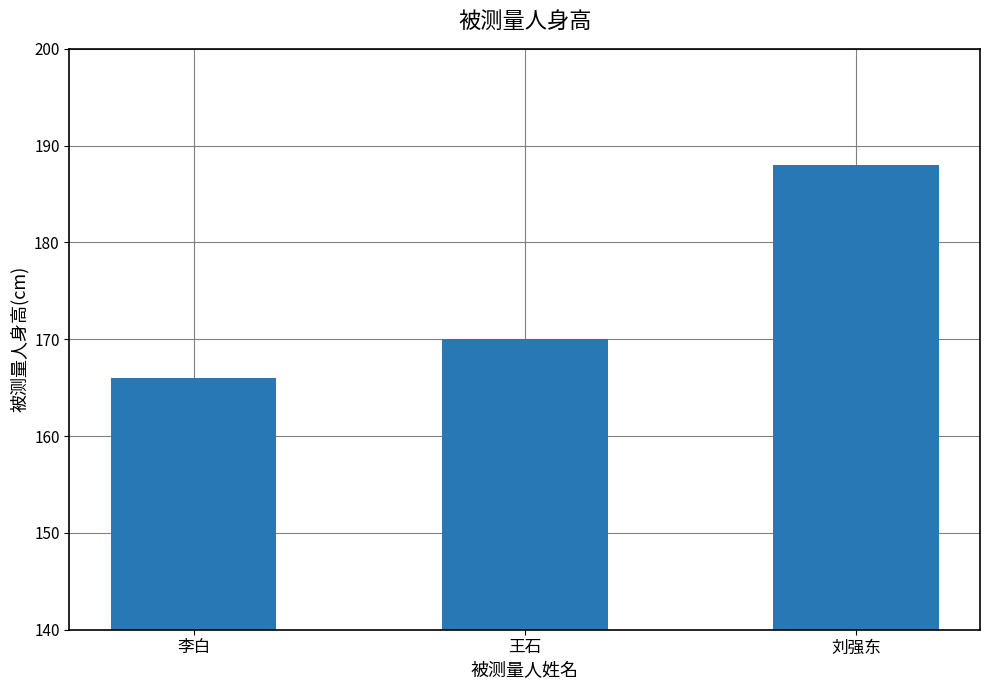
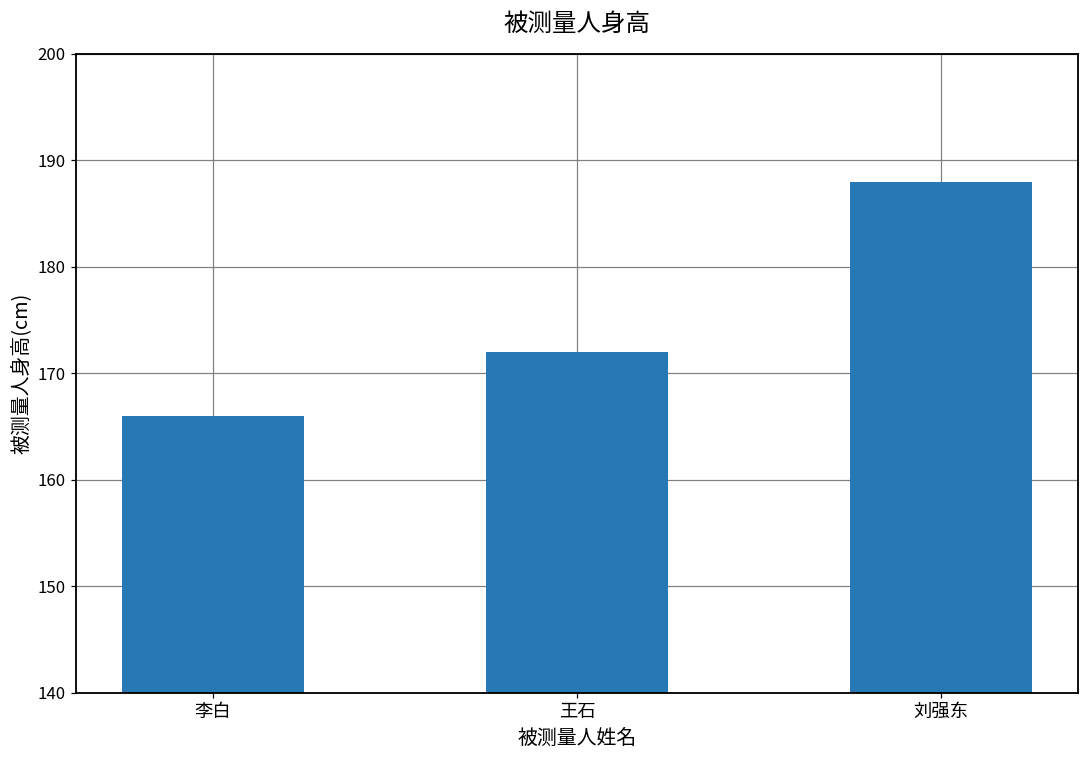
王石: 170 -> 172
